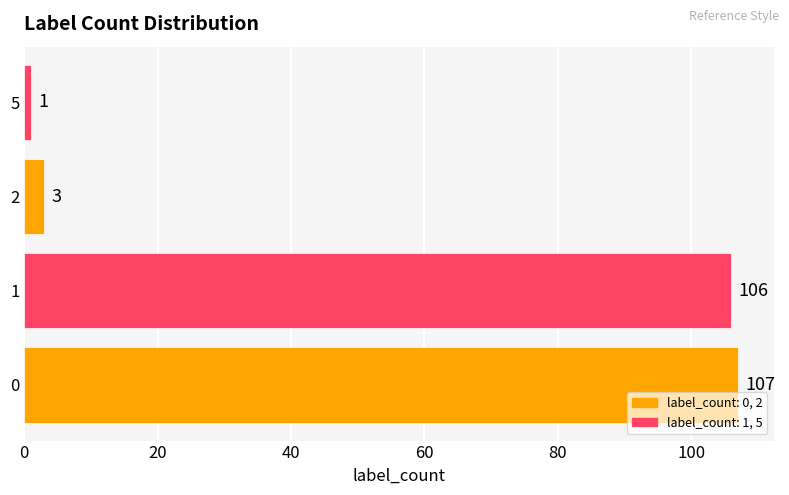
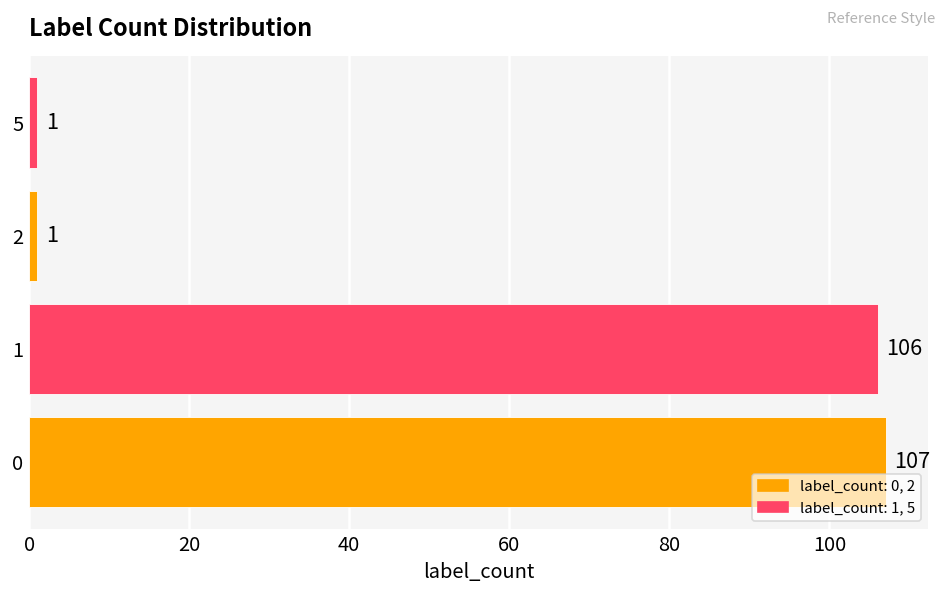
2: 3 -> 1
